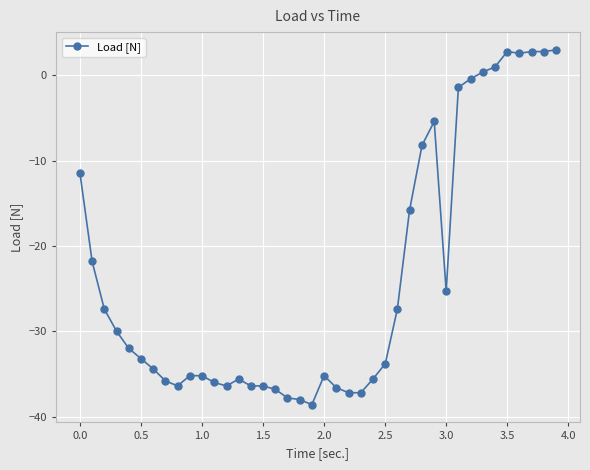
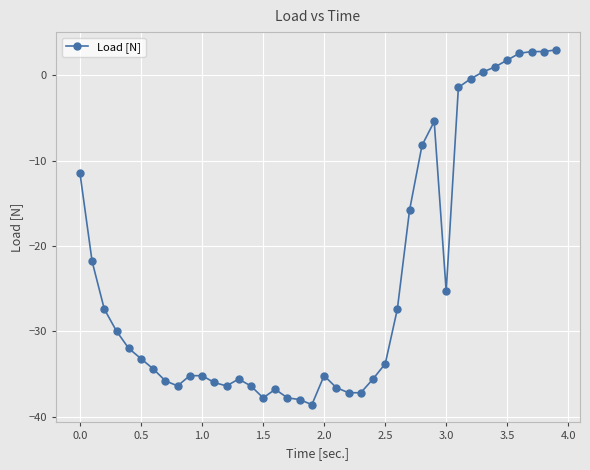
1.5: -36 -> -38
3.5: 3 -> 2
